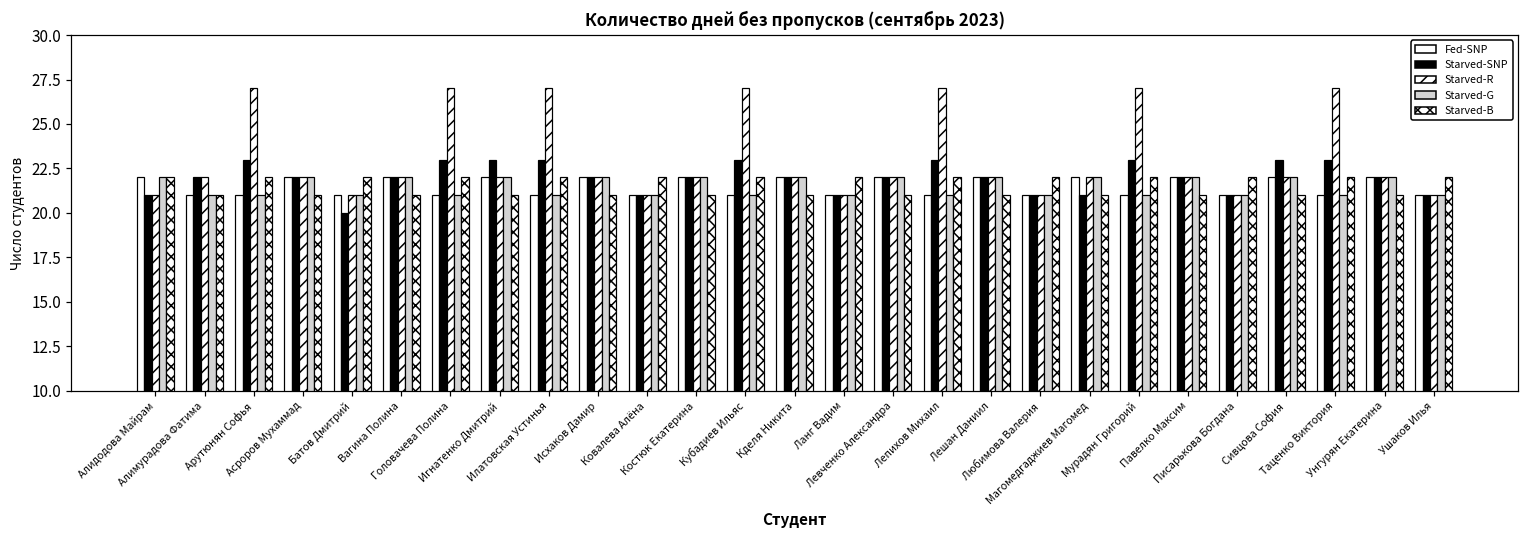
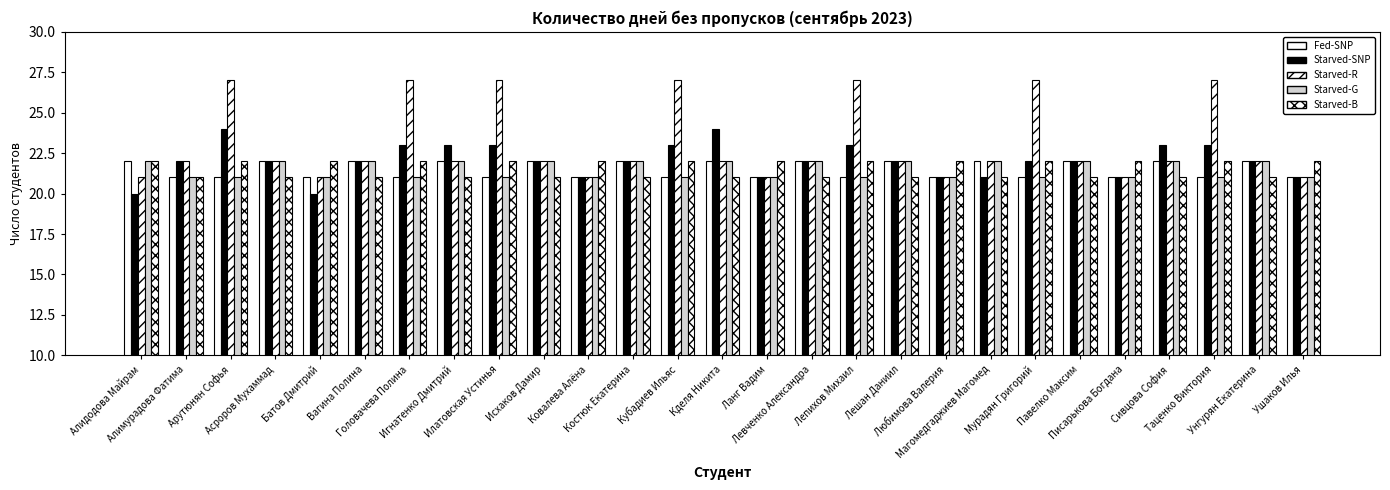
Starved-SNP, Алидодова Майрам: 21 -> 20
Starved-SNP, Арутюнян Софья: 23 -> 24
Starved-SNP, Кделя Никита: 22 -> 24
Starved-SNP, Мурадян Григорий: 23 -> 22
